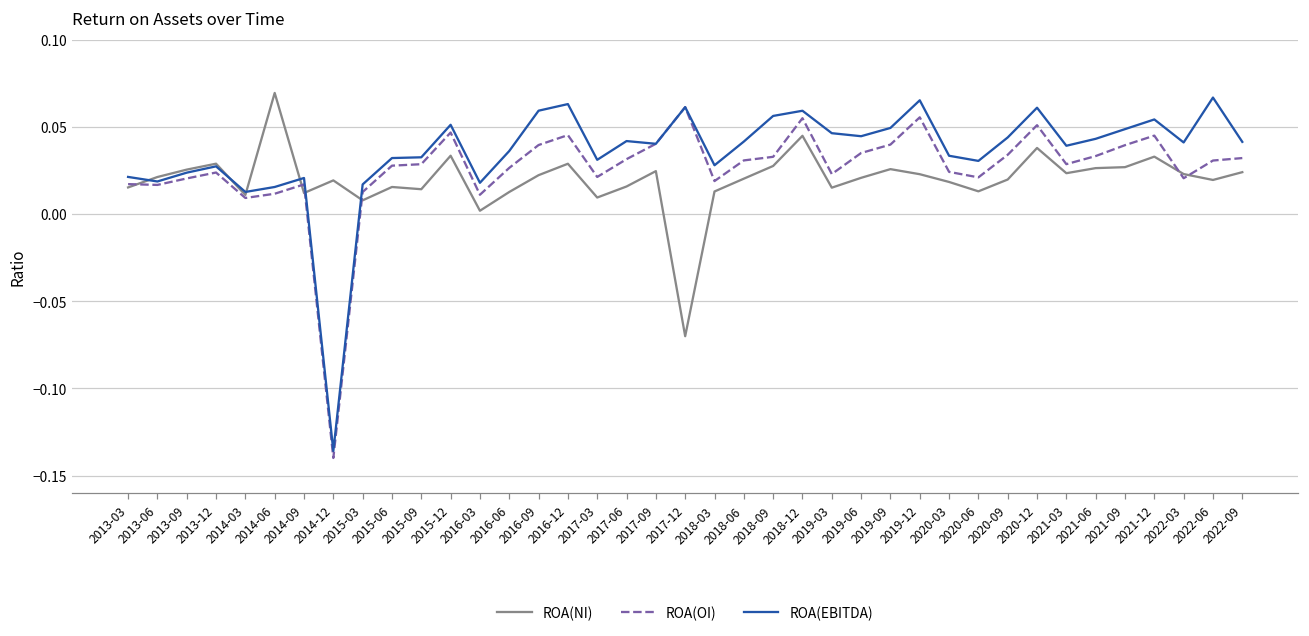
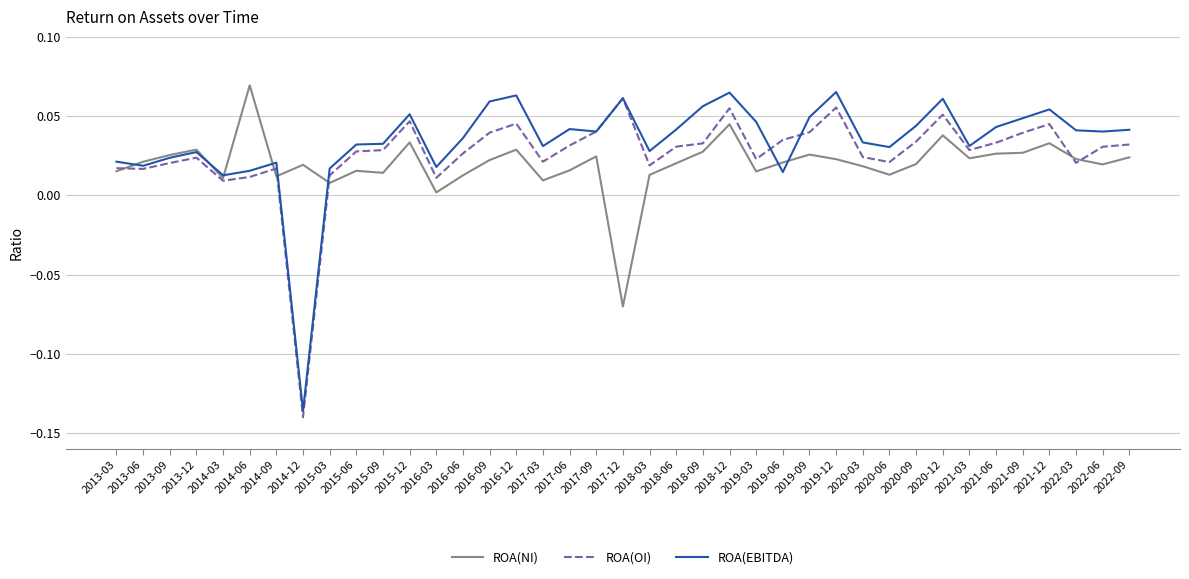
ROA(EBITDA), 2018-12: 0.059 -> 0.065
ROA(EBITDA), 2019-06: 0.045 -> 0.015
ROA(EBITDA), 2021-03: 0.039 -> 0.031
ROA(EBITDA), 2022-06: 0.067 -> 0.040
